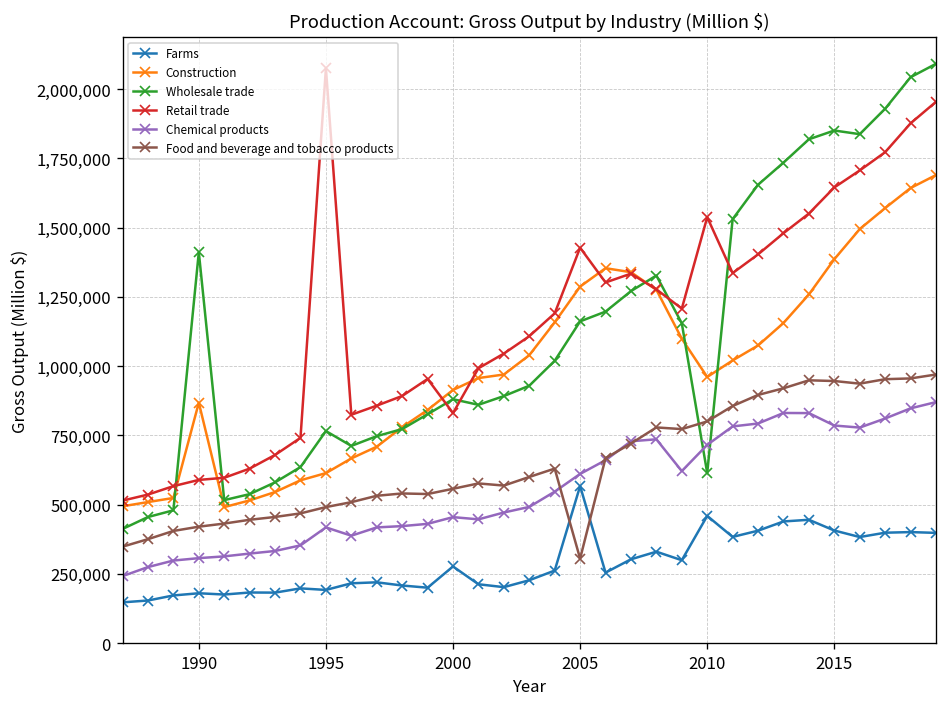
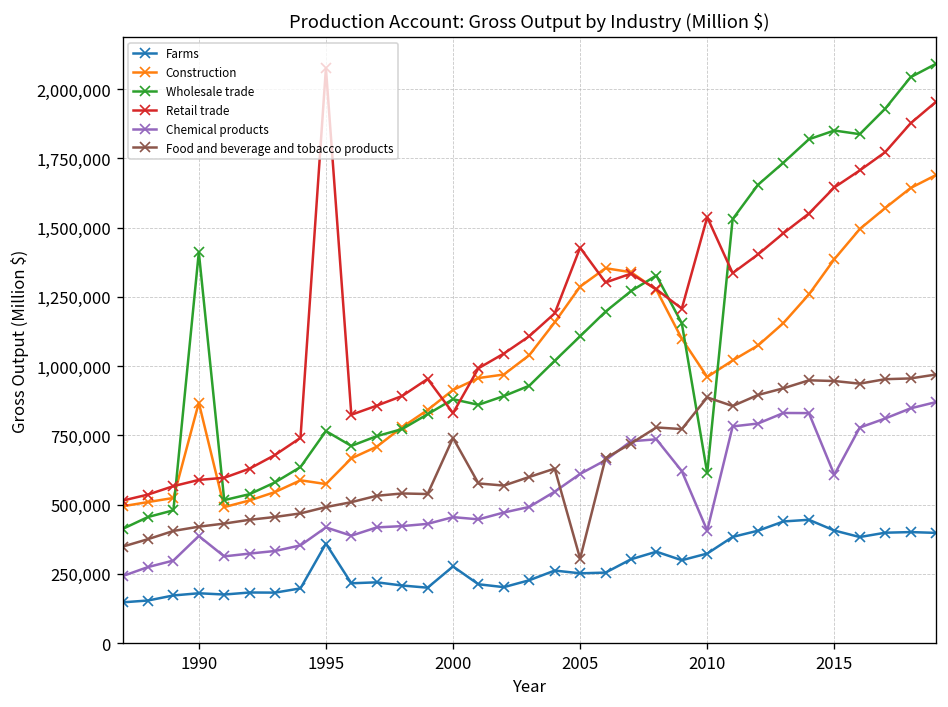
Chemical products, 1990: 310,000 -> 390,000
Farms, 1995: 190,000 -> 360,000
Construction, 1995: 610,000 -> 570,000
Food and beverage and tobacco products, 2000: 560,000 -> 740,000
Farms, 2005: 570,000 -> 250,000
Wholesale trade, 2005: 1,160,000 -> 1,110,000
Farms, 2010: 460,000 -> 320,000
Chemical products, 2010: 720,000 -> 410,000
Food and beverage and tobacco products, 2010: 800,000 -> 890,000
Chemical products, 2015: 790,000 -> 610,000
